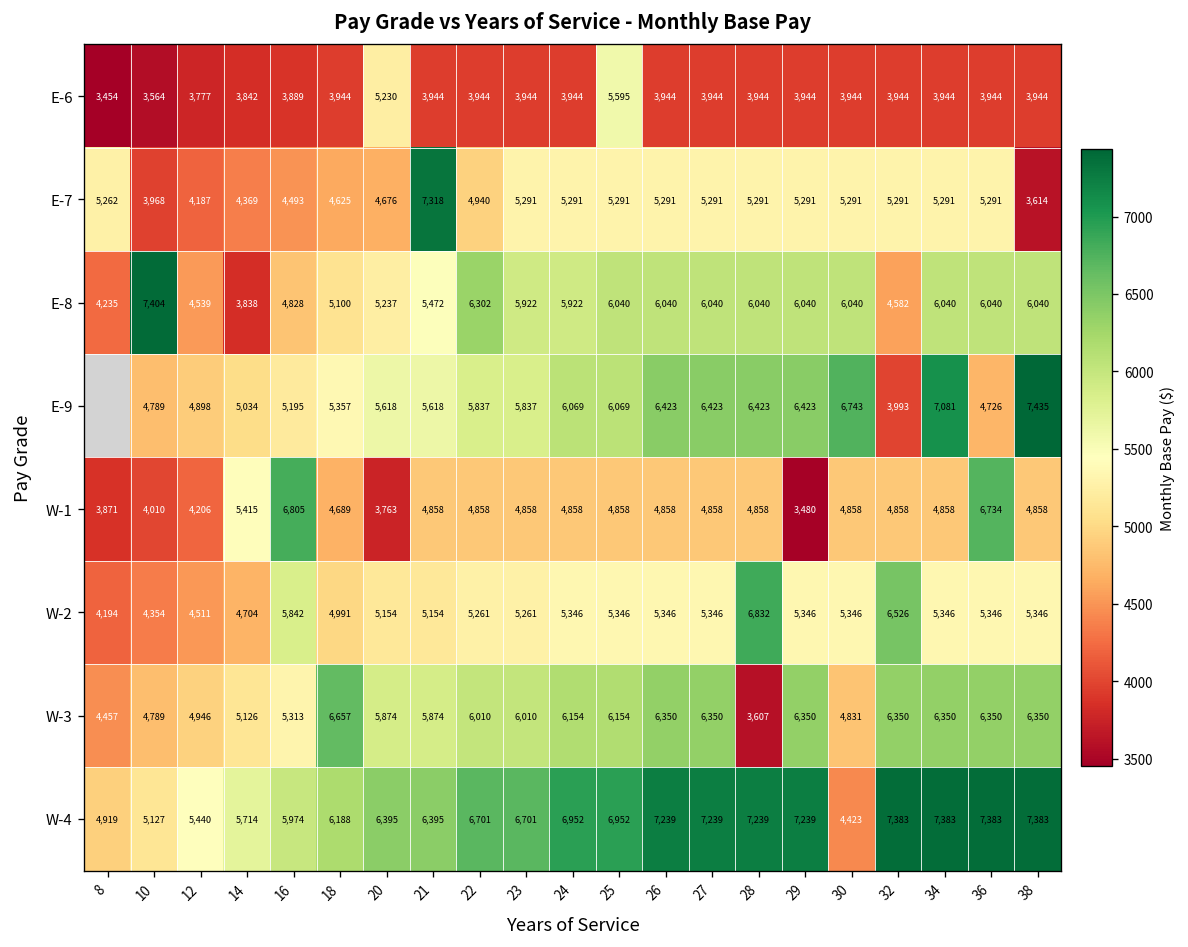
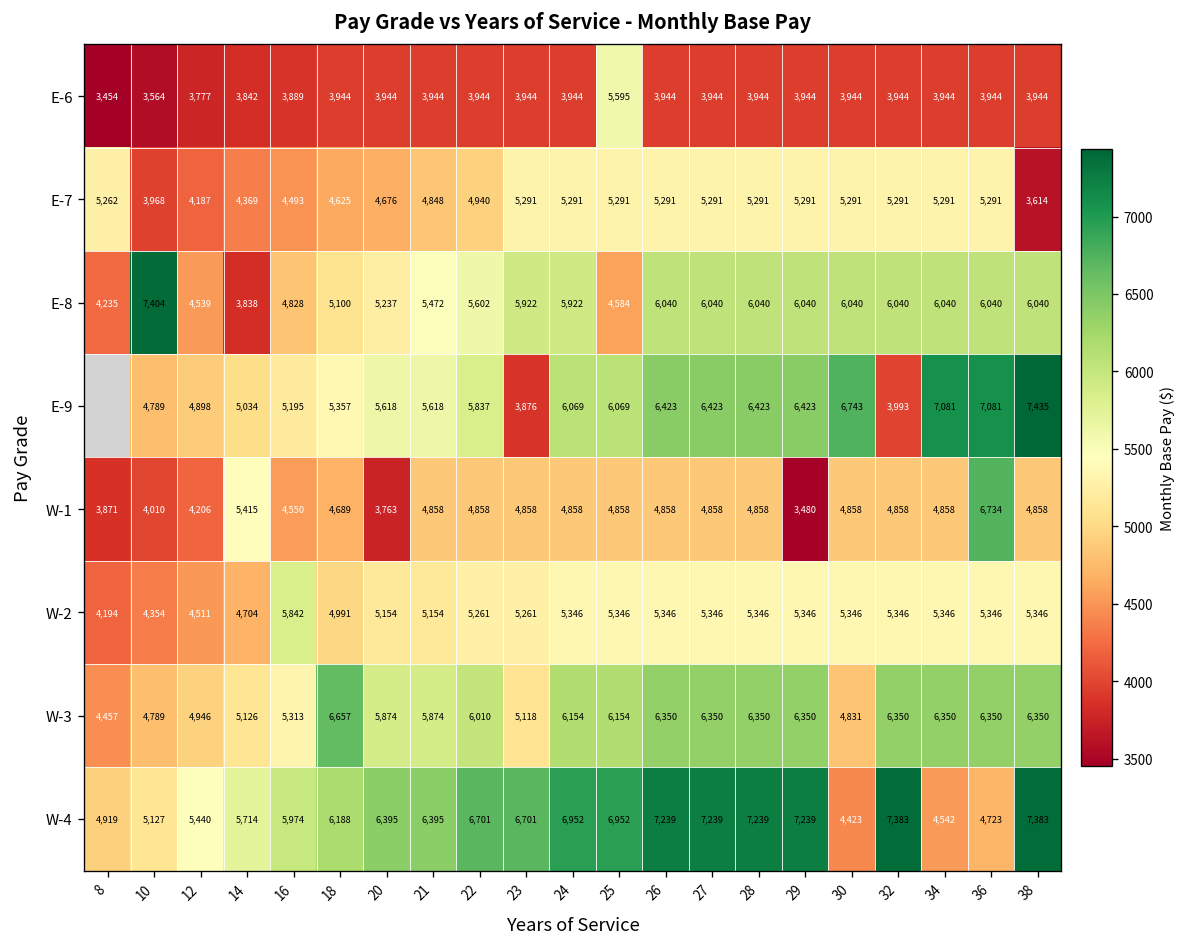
E-6, 20: 5,230 -> 3,944
E-7, 21: 7,318 -> 4,848
E-8, 22: 6,302 -> 5,602
E-8, 25: 6,040 -> 4,584
E-8, 32: 4,582 -> 6,040
E-9, 23: 5,837 -> 3,876
E-9, 36: 4,726 -> 7,081
W-1, 16: 6,805 -> 4,550
W-2, 28: 6,832 -> 5,346
W-2, 32: 6,526 -> 5,346
W-3, 23: 6,010 -> 5,118
W-3, 28: 3,607 -> 6,350
W-4, 34: 7,383 -> 4,542
W-4, 36: 7,383 -> 4,723
